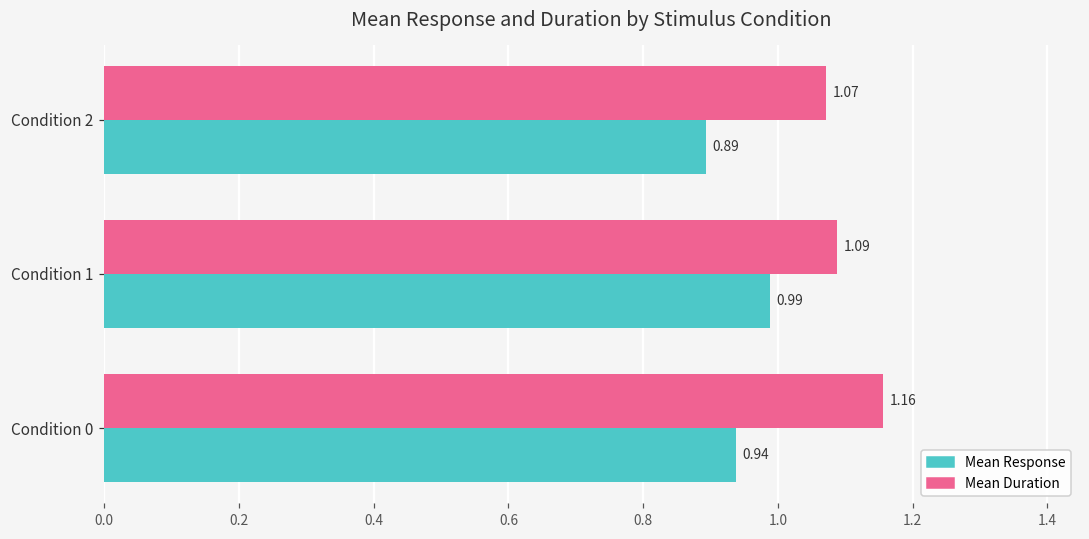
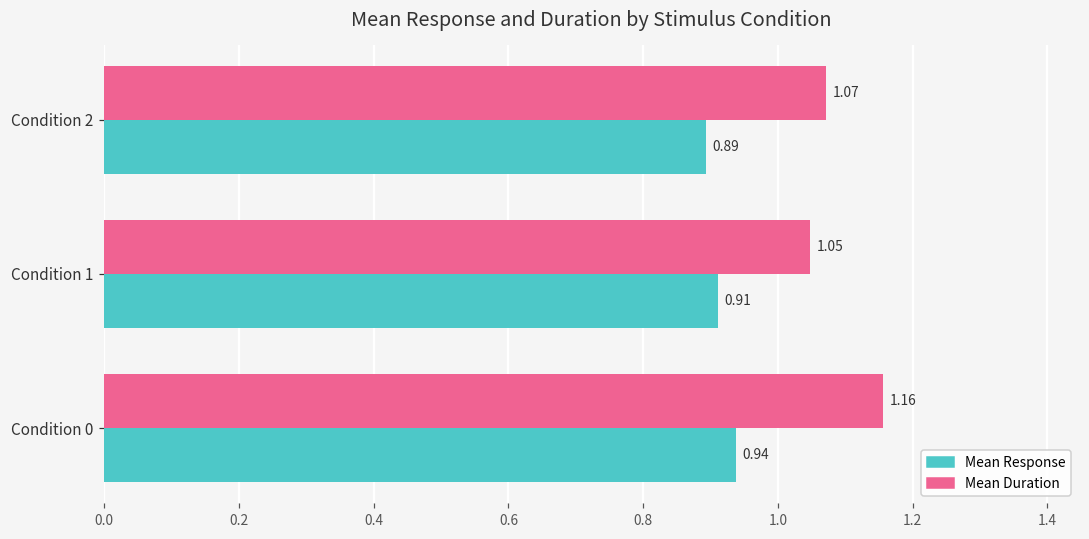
Mean Duration, Condition 1: 1.09 -> 1.05
Mean Response, Condition 1: 0.99 -> 0.91
